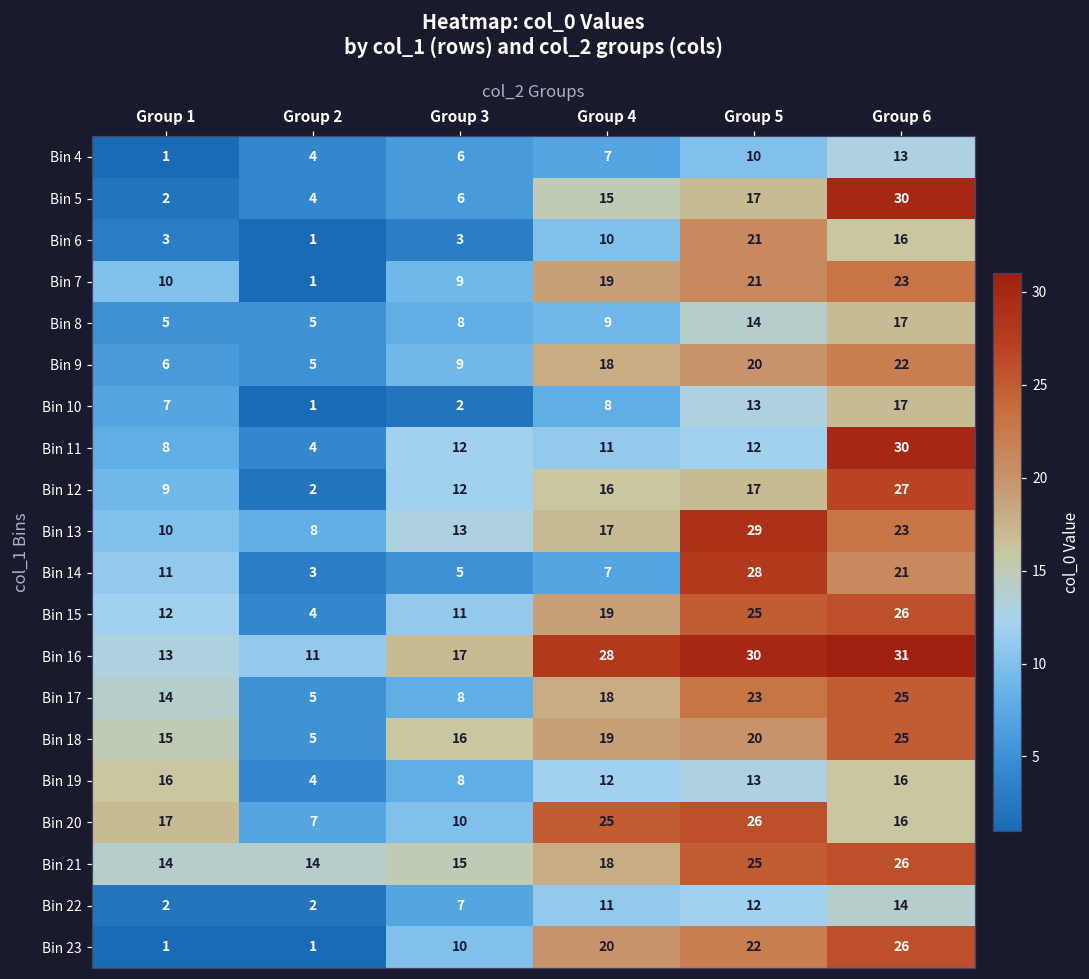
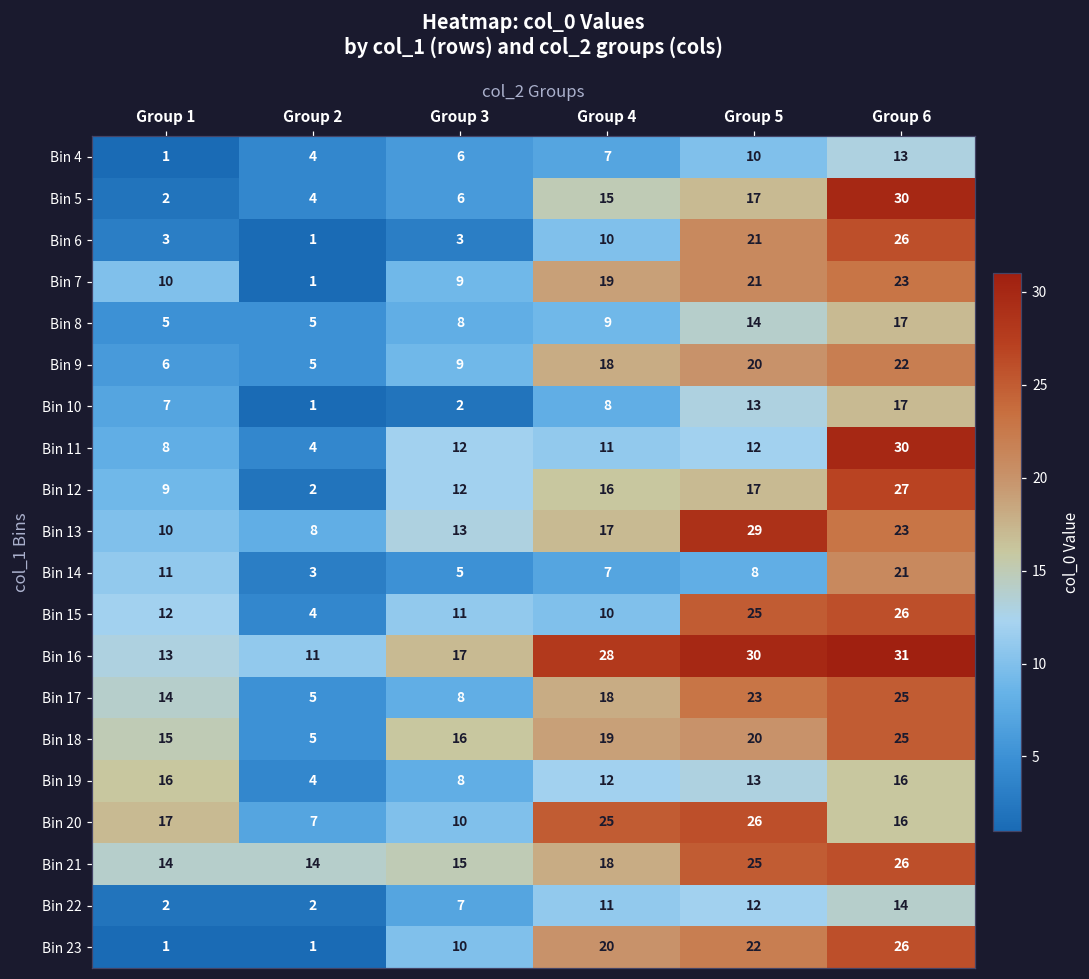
Bin 6, Group 6: 16 -> 26
Bin 14, Group 5: 28 -> 8
Bin 15, Group 4: 19 -> 10
